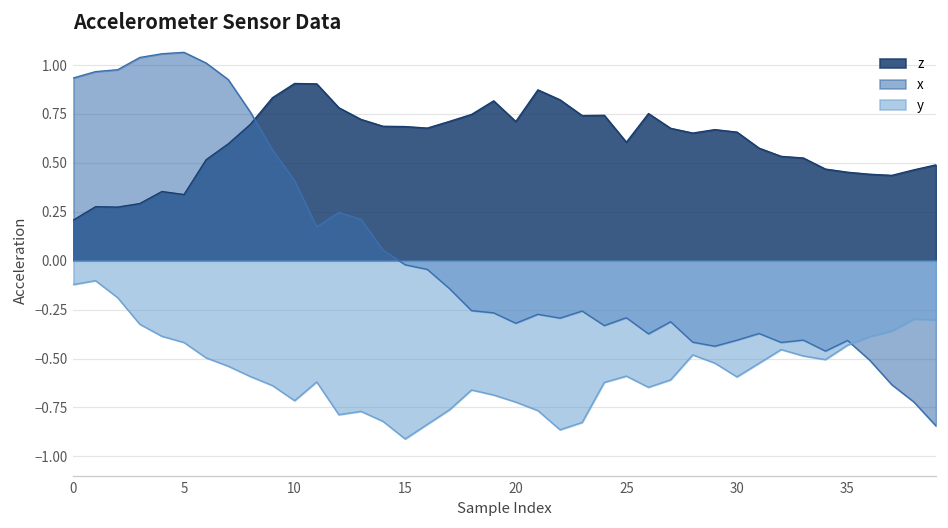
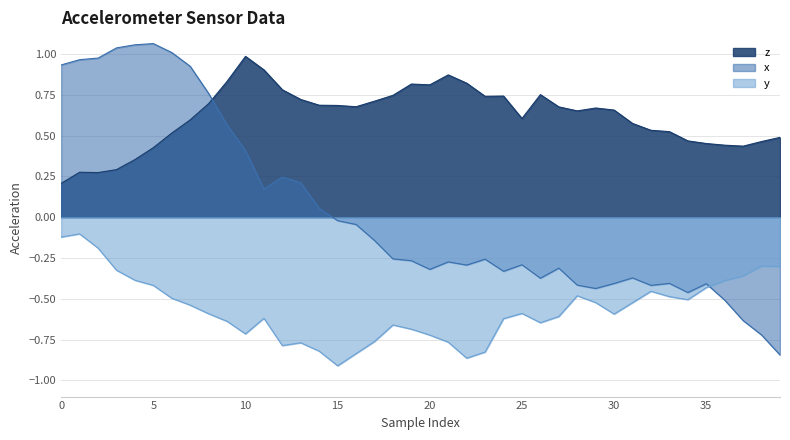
z, 5: 0.34 -> 0.43
z, 10: 0.91 -> 0.99
z, 20: 0.71 -> 0.81
